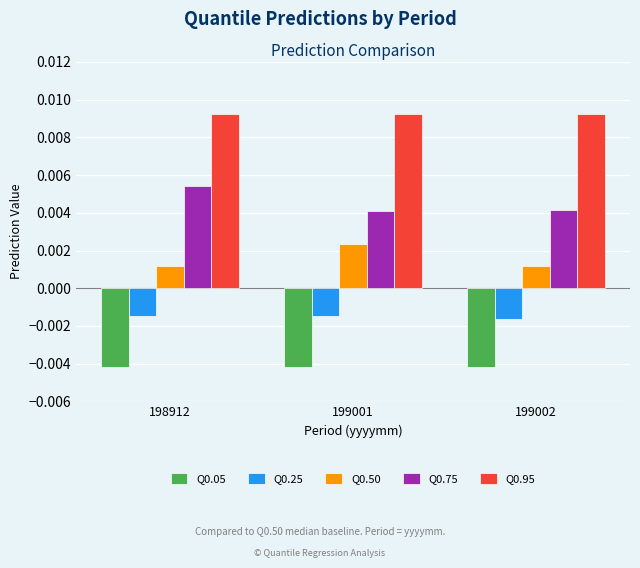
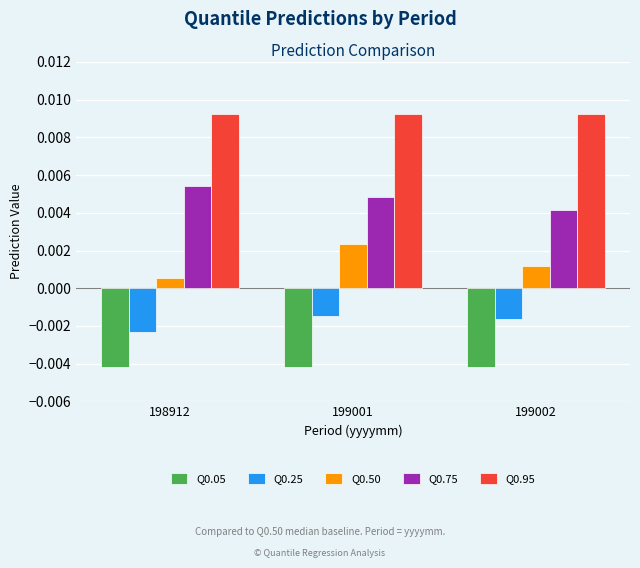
Q0.25, 198912: -0.0015 -> -0.0023
Q0.50, 198912: 0.0012 -> 0.0005
Q0.75, 199001: 0.0041 -> 0.0048
